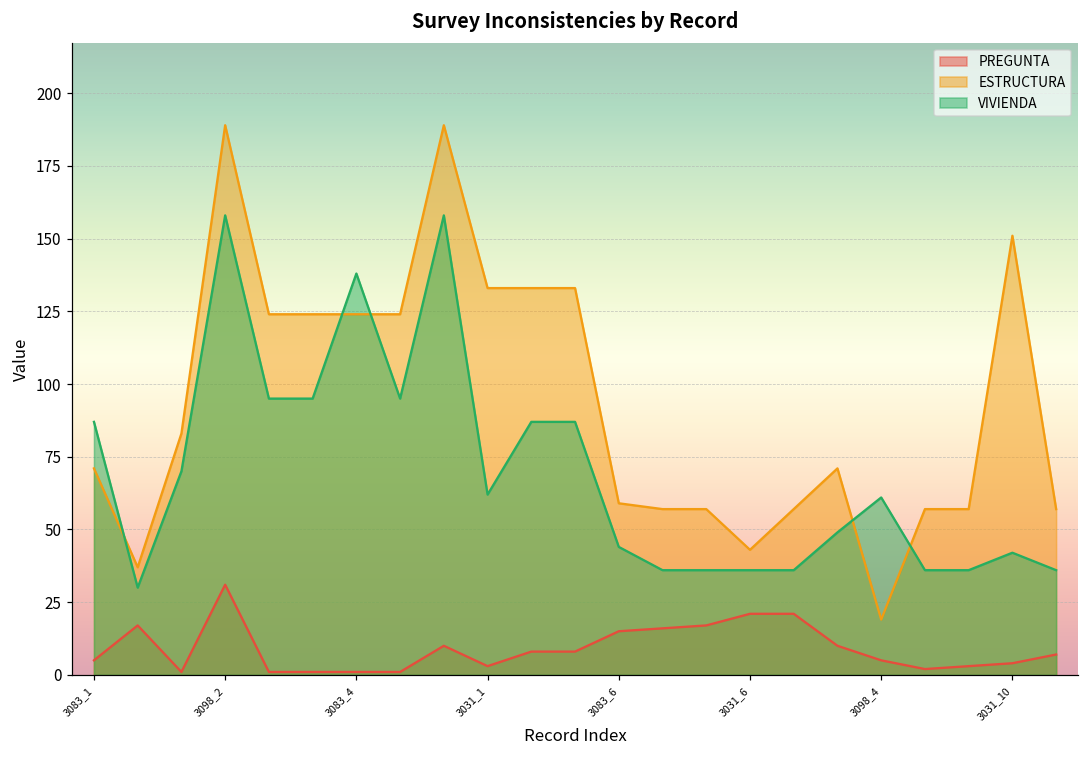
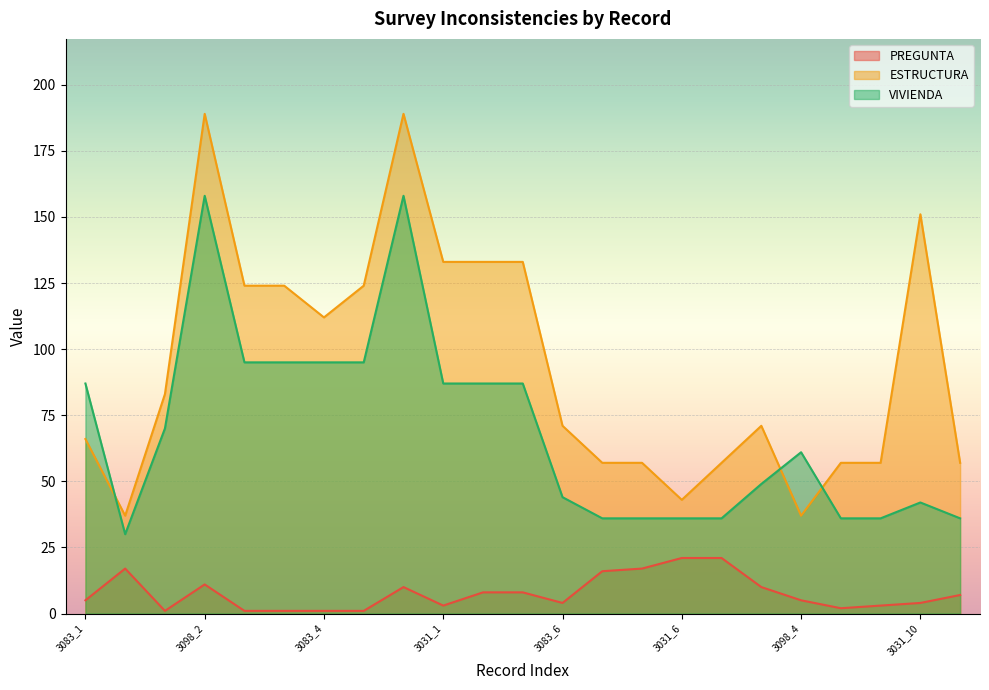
ESTRUCTURA, 3083_1: 71 -> 66
PREGUNTA, 3098_2: 31 -> 11
ESTRUCTURA, 3083_4: 124 -> 112
VIVIENDA, 3083_4: 138 -> 95
VIVIENDA, 3031_1: 62 -> 87
PREGUNTA, 3083_6: 15 -> 4
ESTRUCTURA, 3083_6: 59 -> 71
ESTRUCTURA, 3098_4: 19 -> 37
